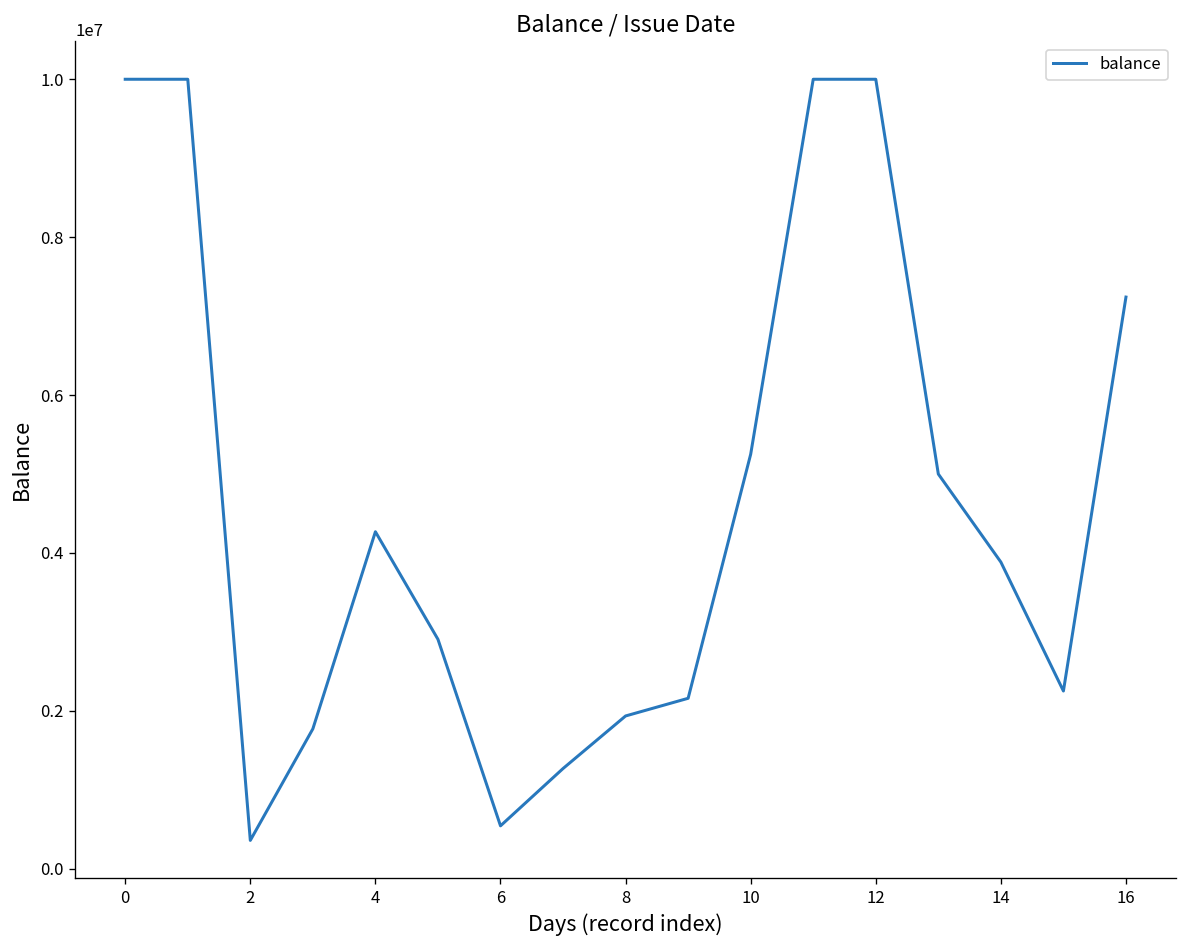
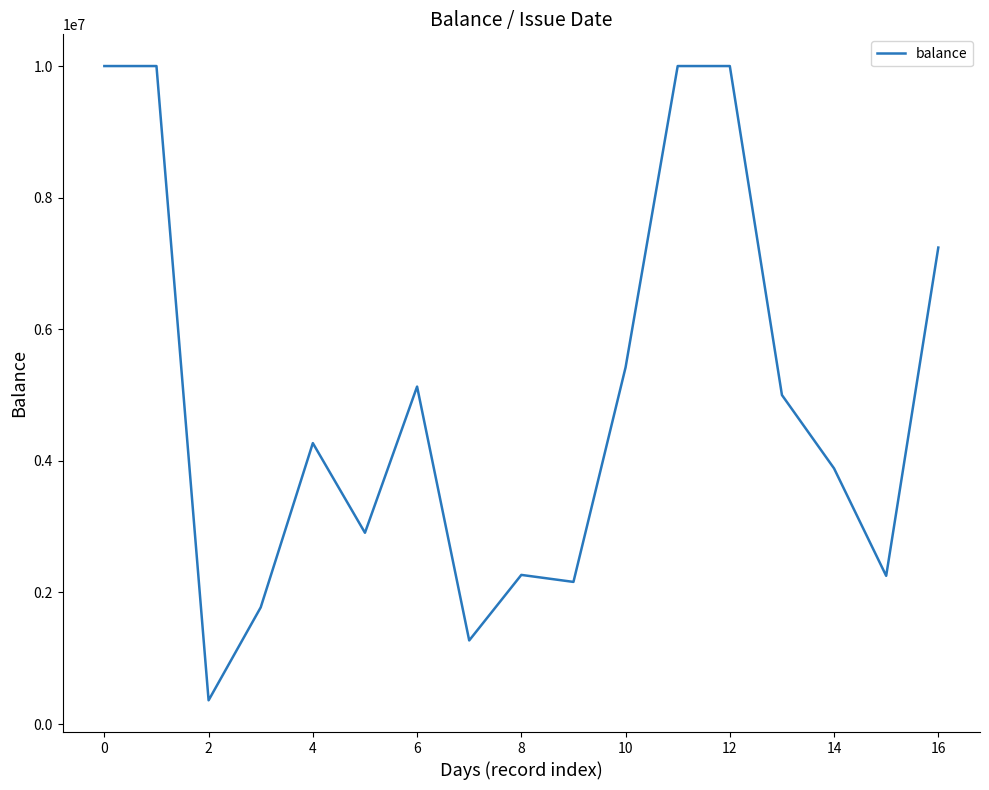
6: 500000 -> 5100000
8: 1900000 -> 2300000
10: 5300000 -> 5400000
